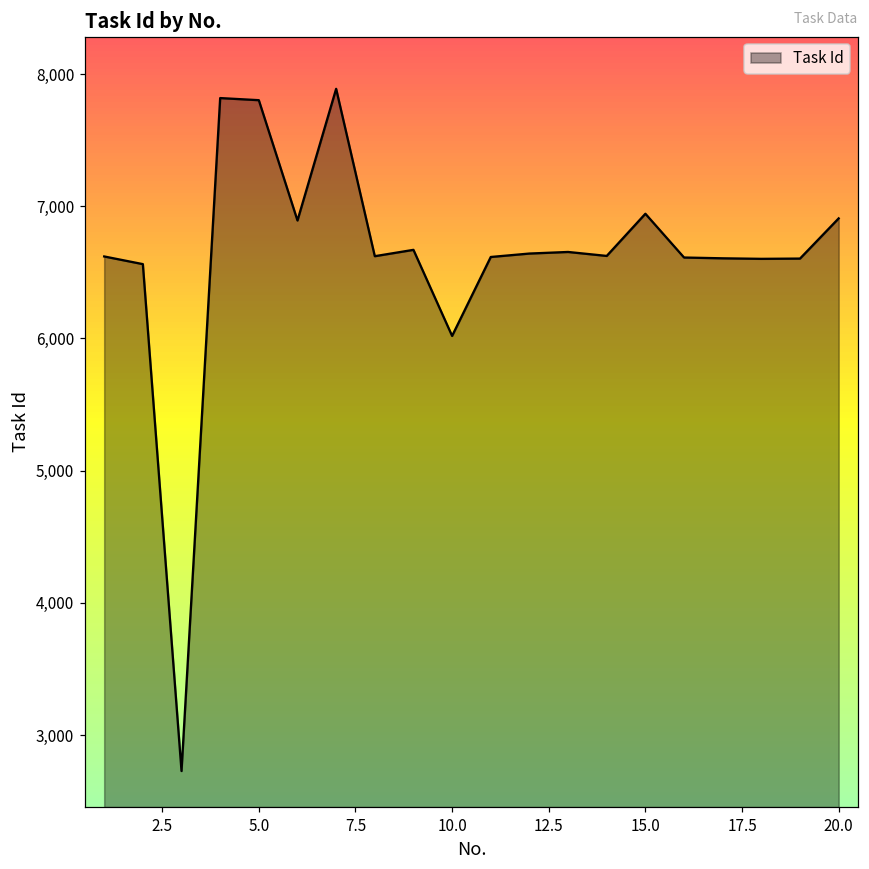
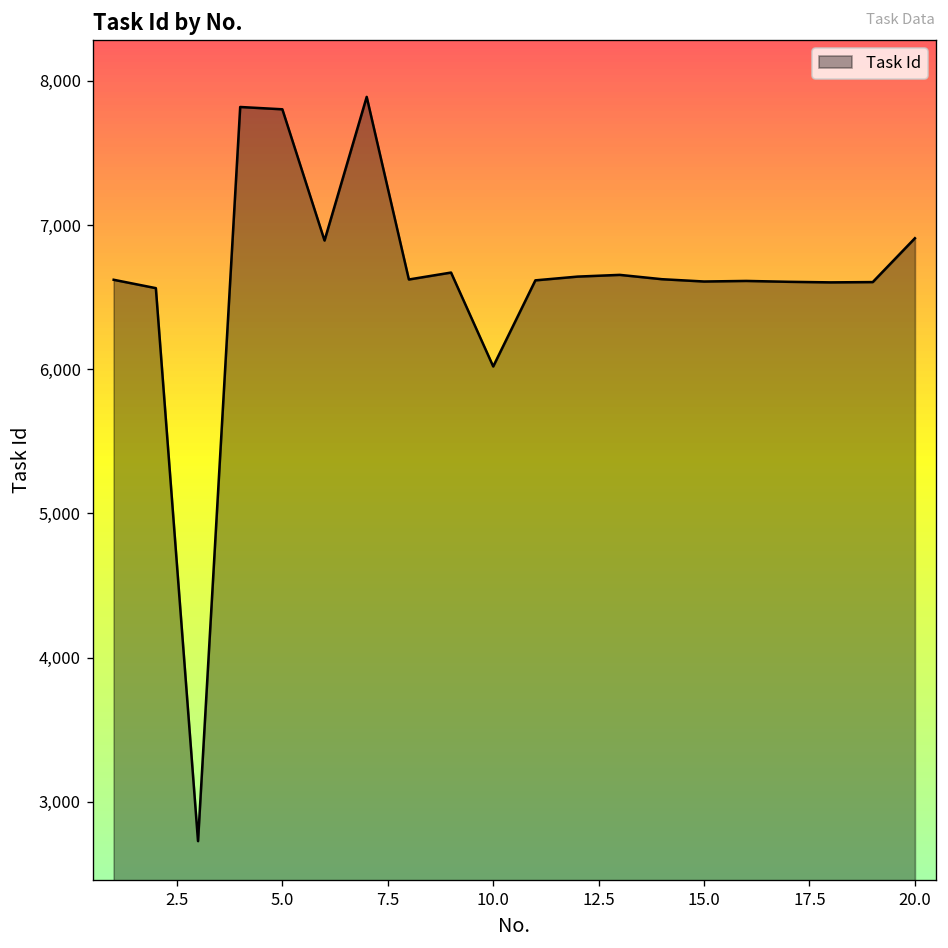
15.0: 6,940 -> 6,610
